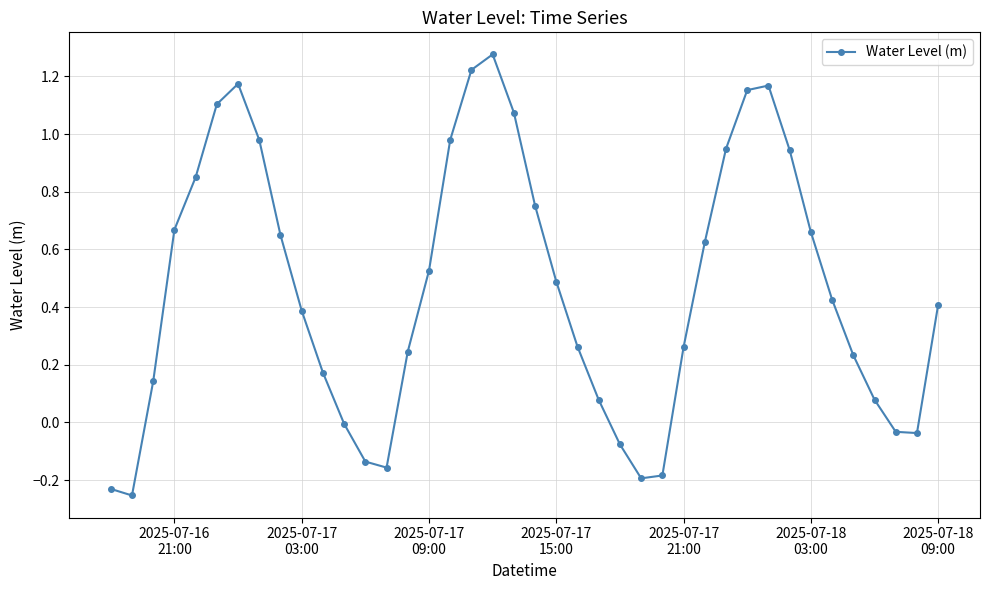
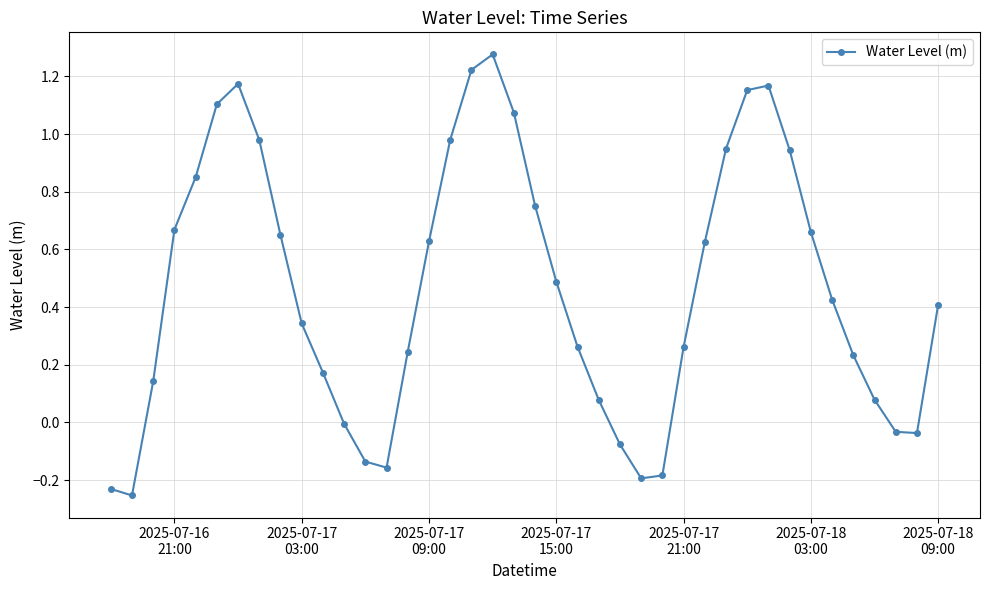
2025-07-17 03:00: 0.39 -> 0.34
2025-07-17 09:00: 0.53 -> 0.63
